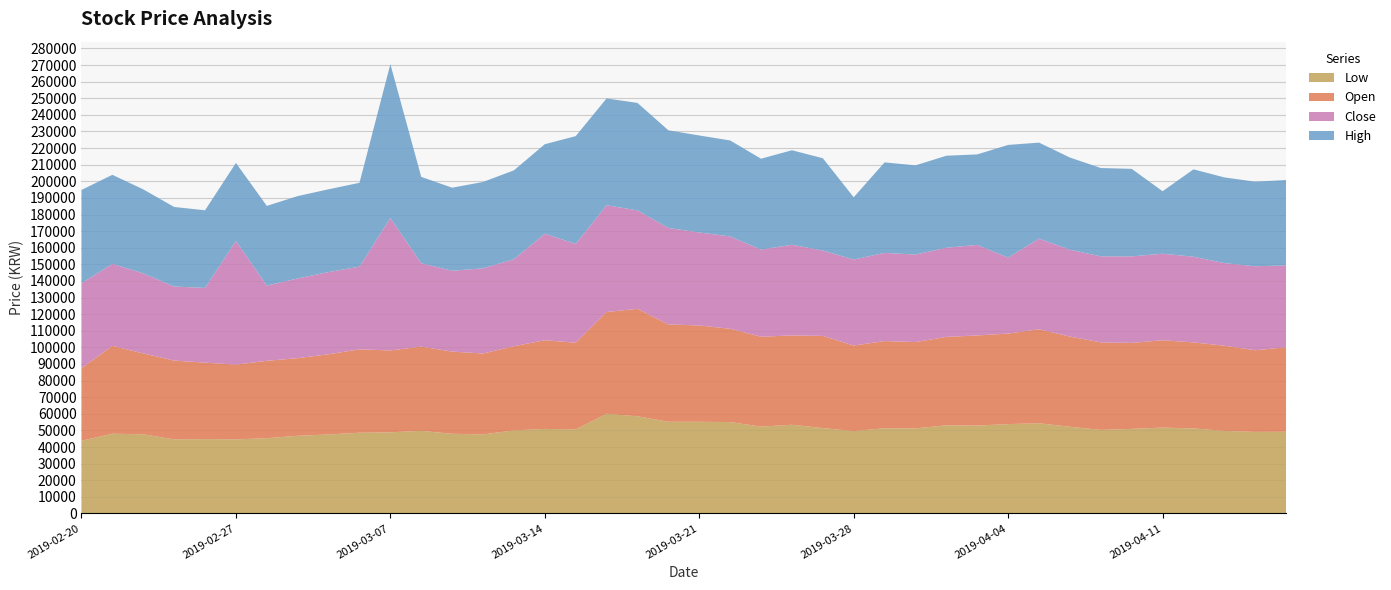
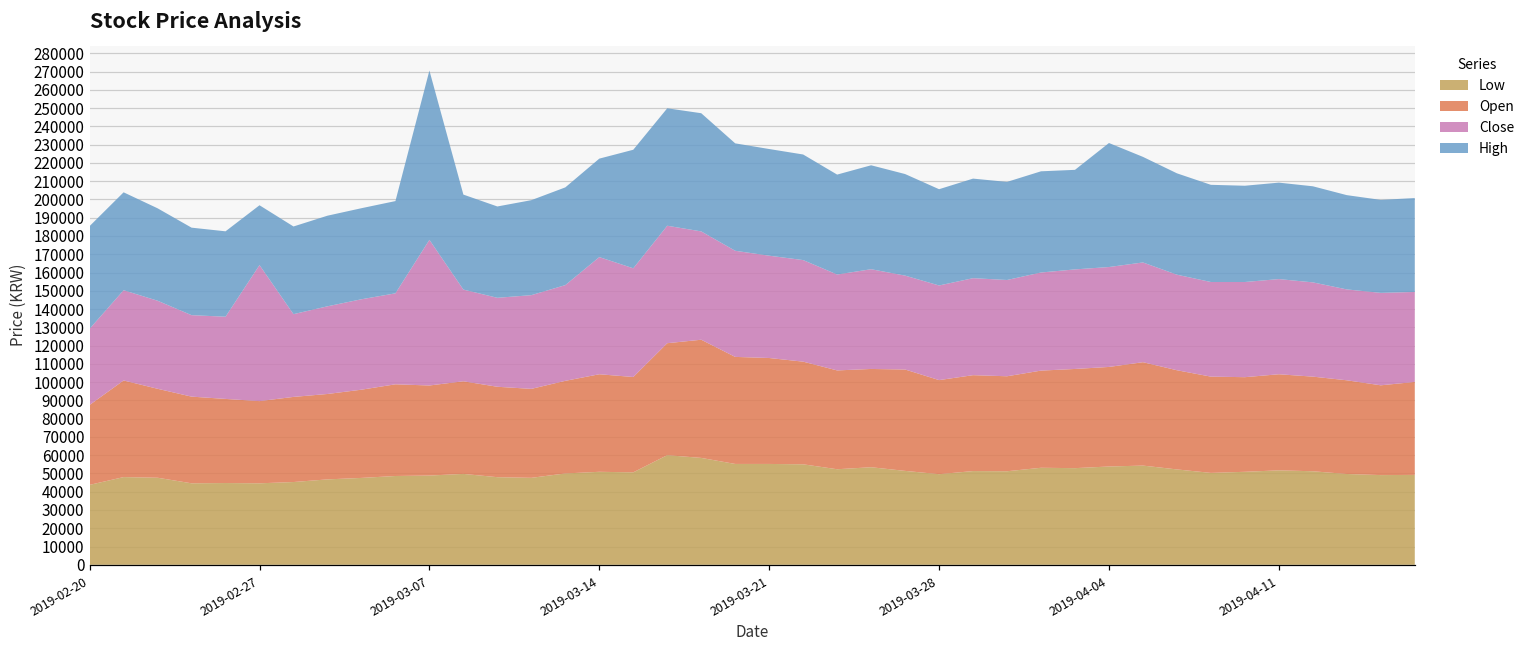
Close, 2019-02-20: 51000 -> 42000
High, 2019-02-27: 47000 -> 33000
High, 2019-03-28: 37000 -> 53000
Close, 2019-04-04: 46000 -> 55000
High, 2019-04-11: 38000 -> 53000
